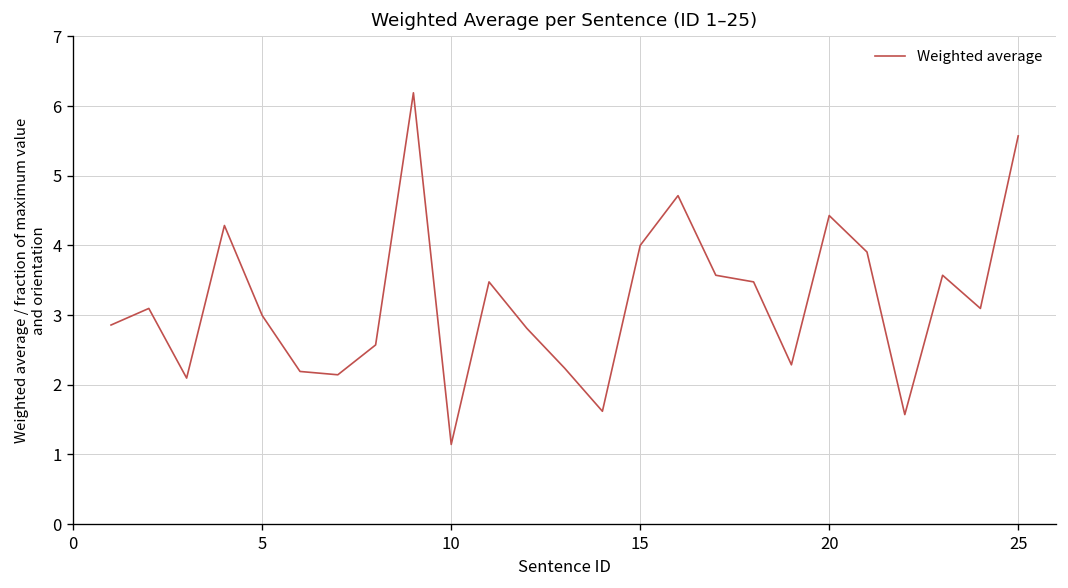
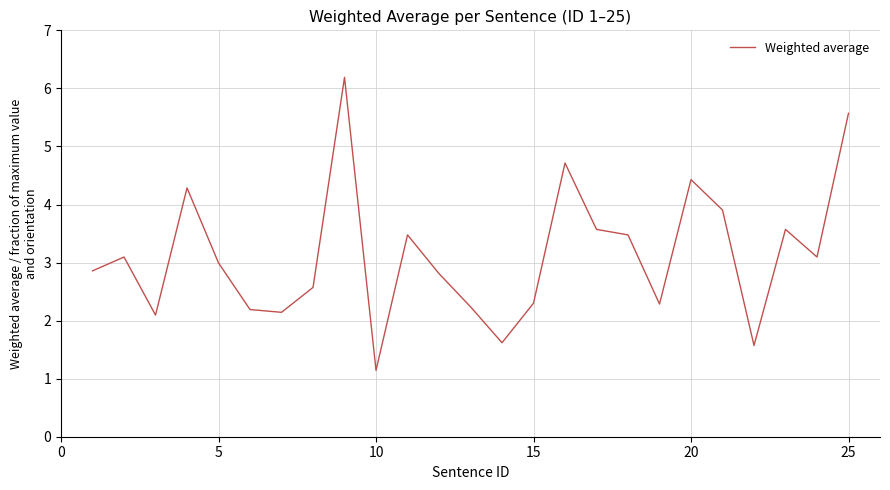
15: 4.0 -> 2.3
